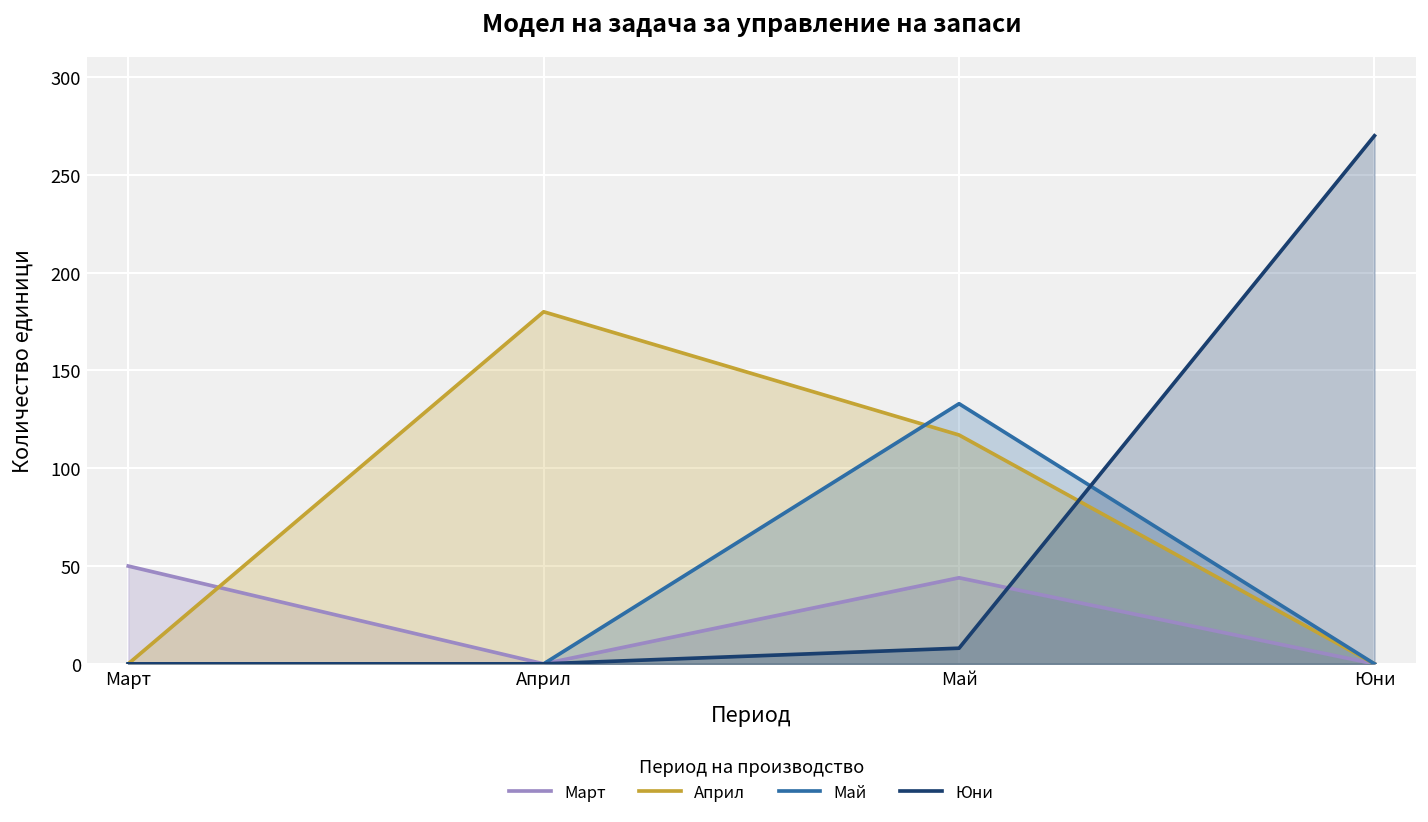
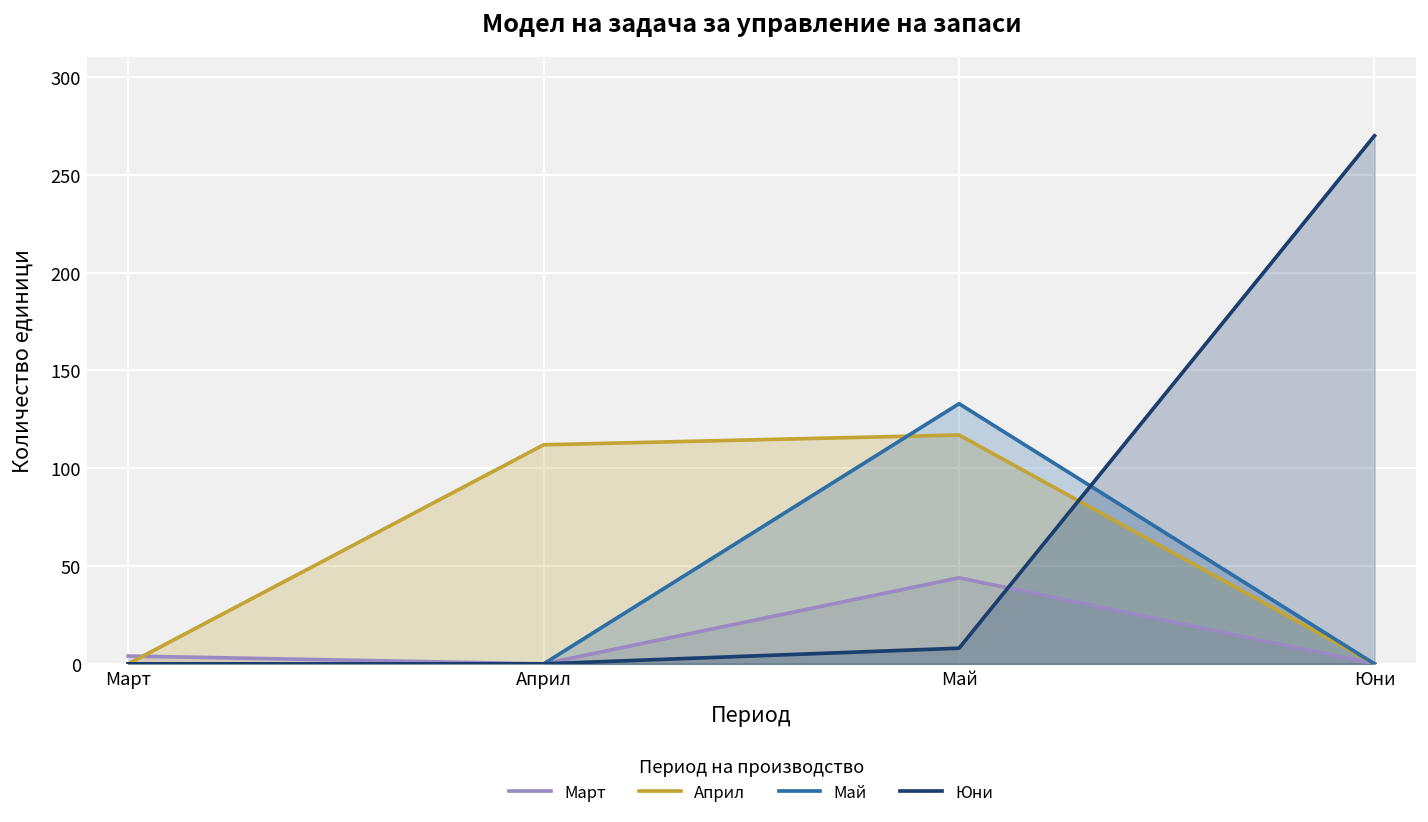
Март, Март: 50 -> 4
Април, Април: 180 -> 112
